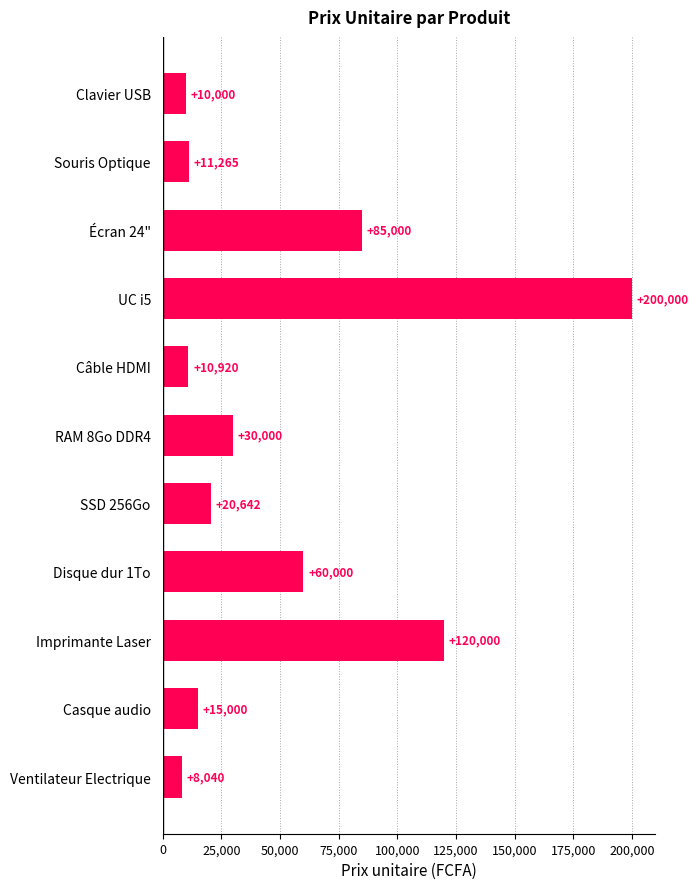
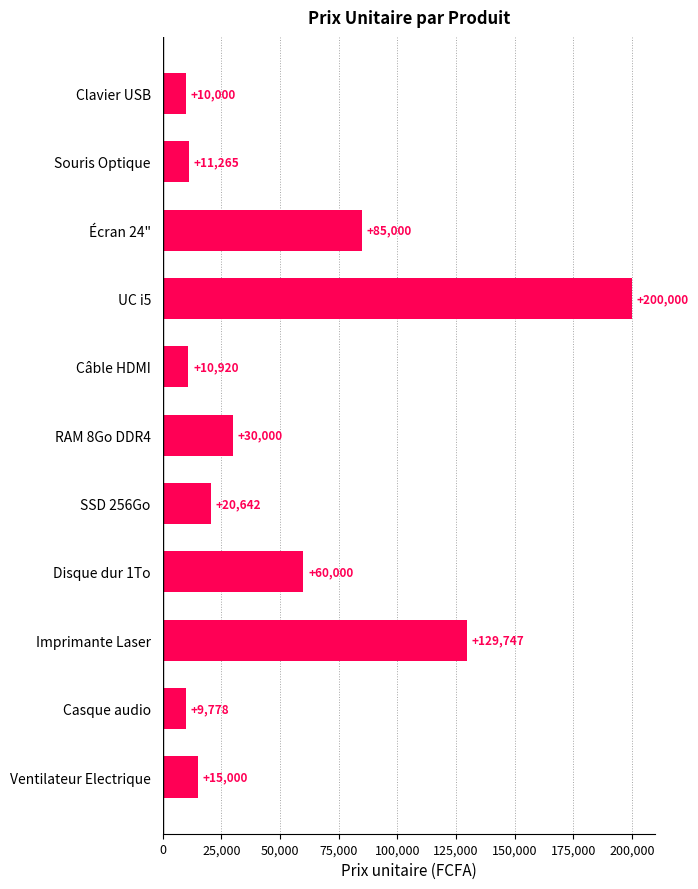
Imprimante Laser: +120,000 -> +129,747
Casque audio: +15,000 -> +9,778
Ventilateur Electrique: +8,040 -> +15,000
